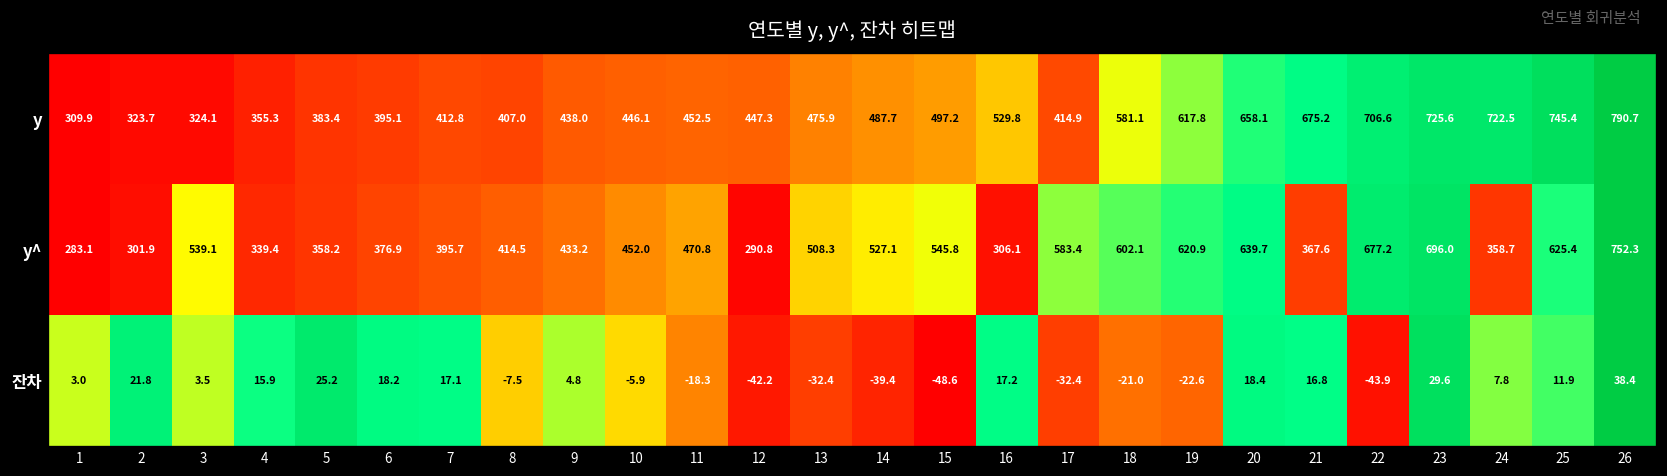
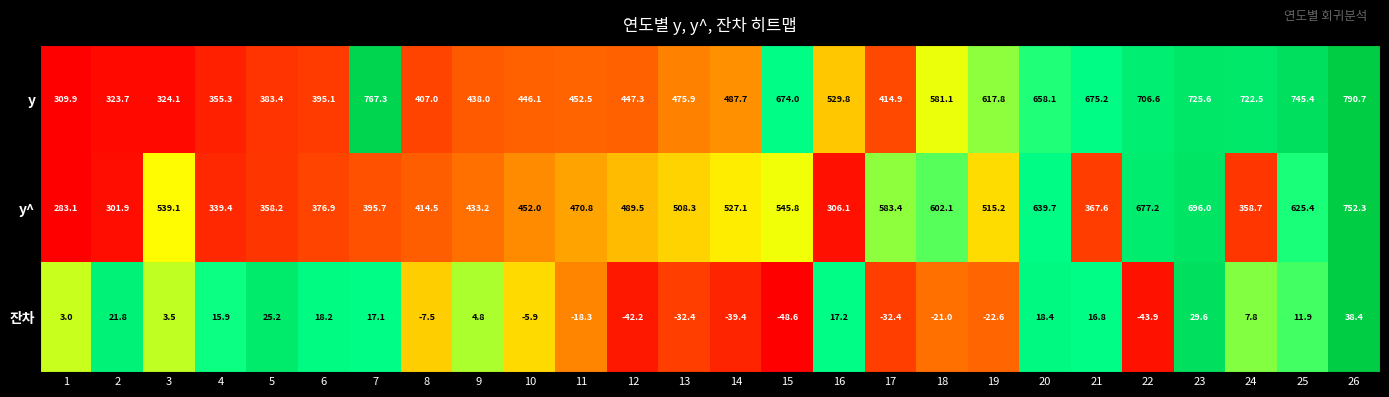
y, 7: 412.8 -> 767.3
y, 15: 497.2 -> 674.0
y^, 12: 290.8 -> 489.5
y^, 19: 620.9 -> 515.2
